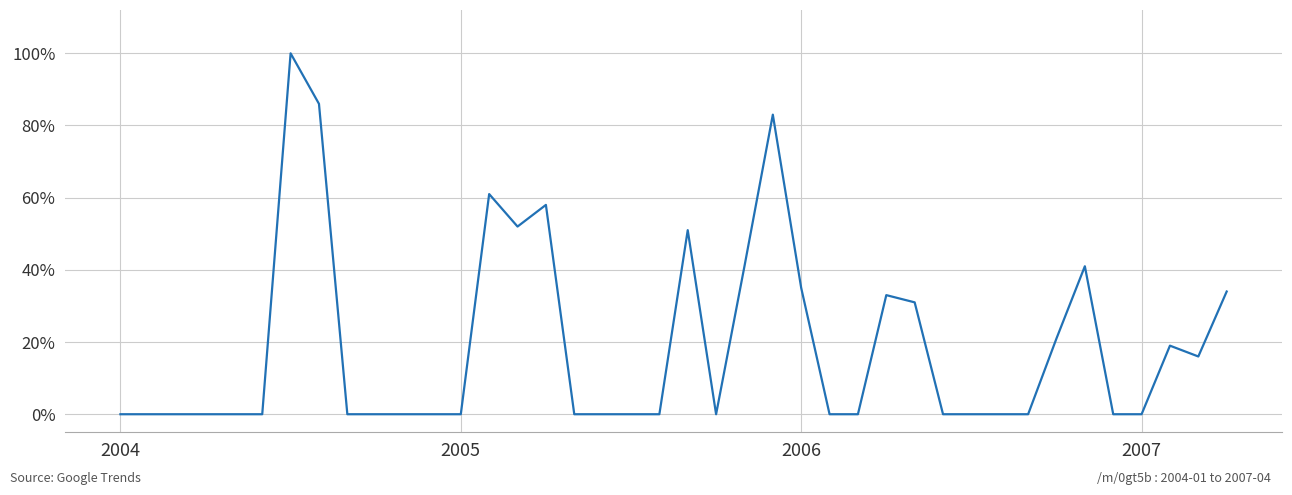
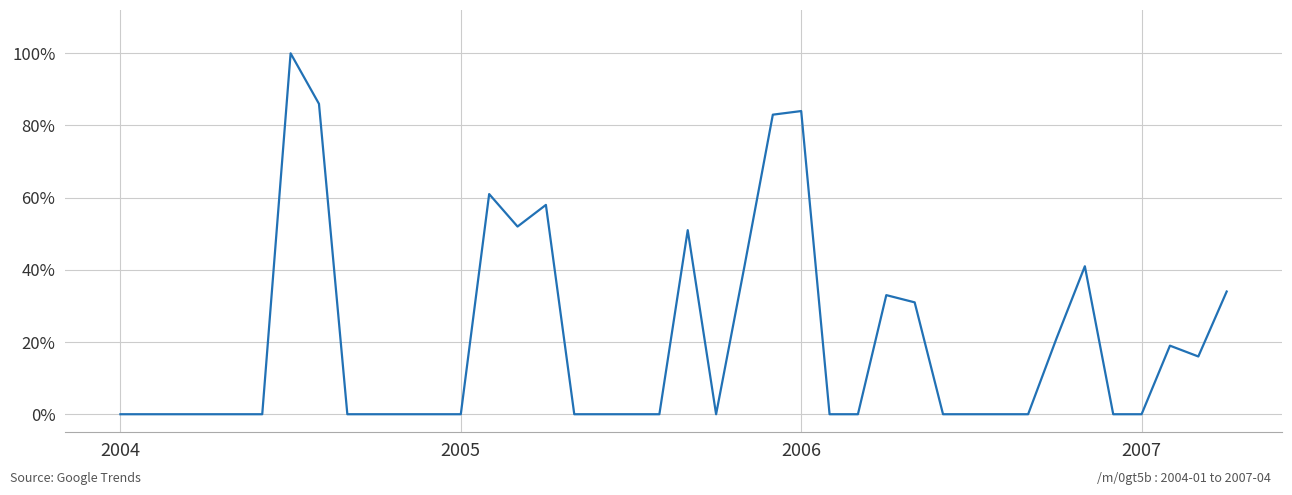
2006: 35% -> 84%
